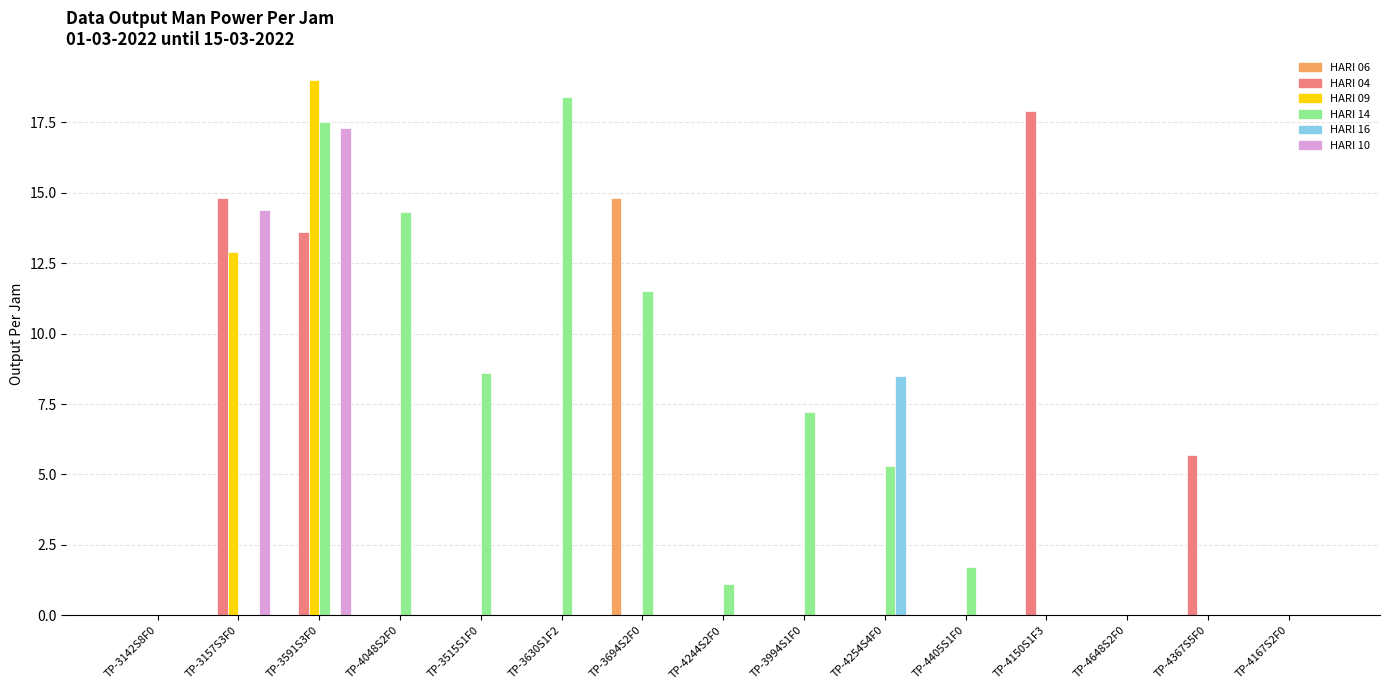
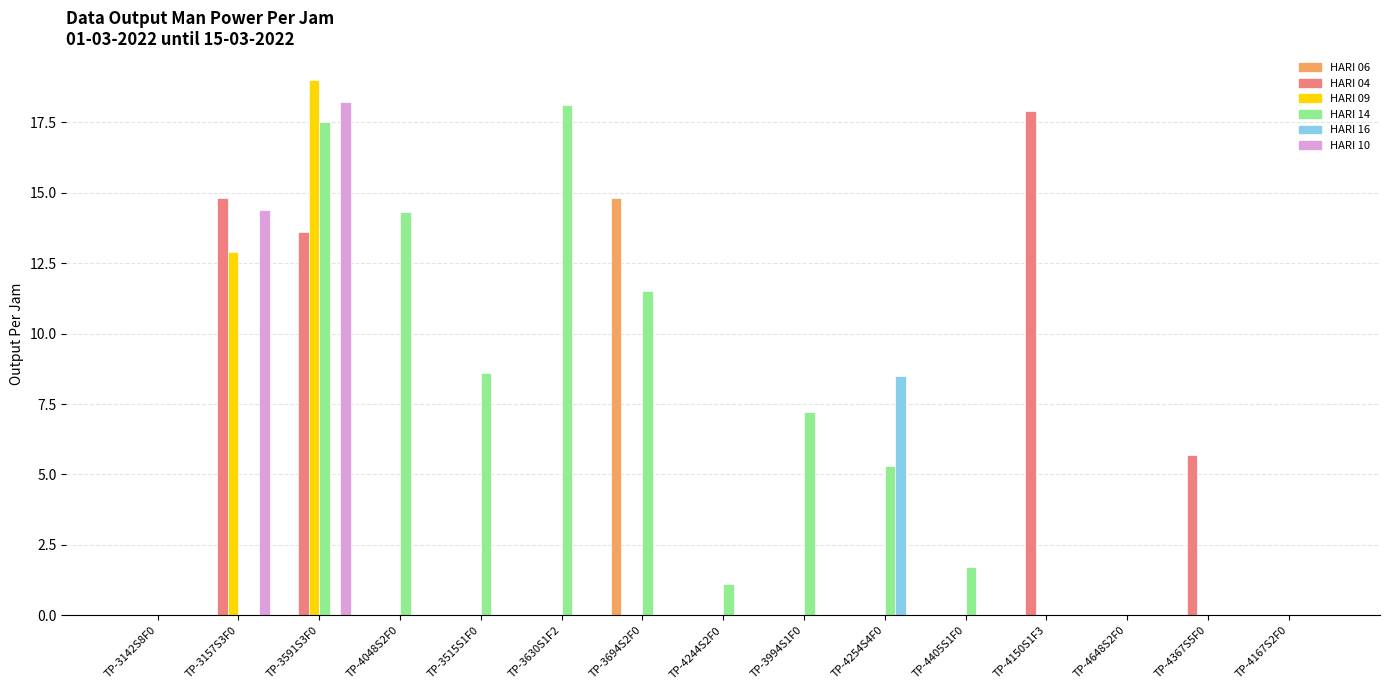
HARI 10, TP-3591S3F0: 17.3 -> 18.2
HARI 14, TP-3630S1F2: 18.4 -> 18.1
